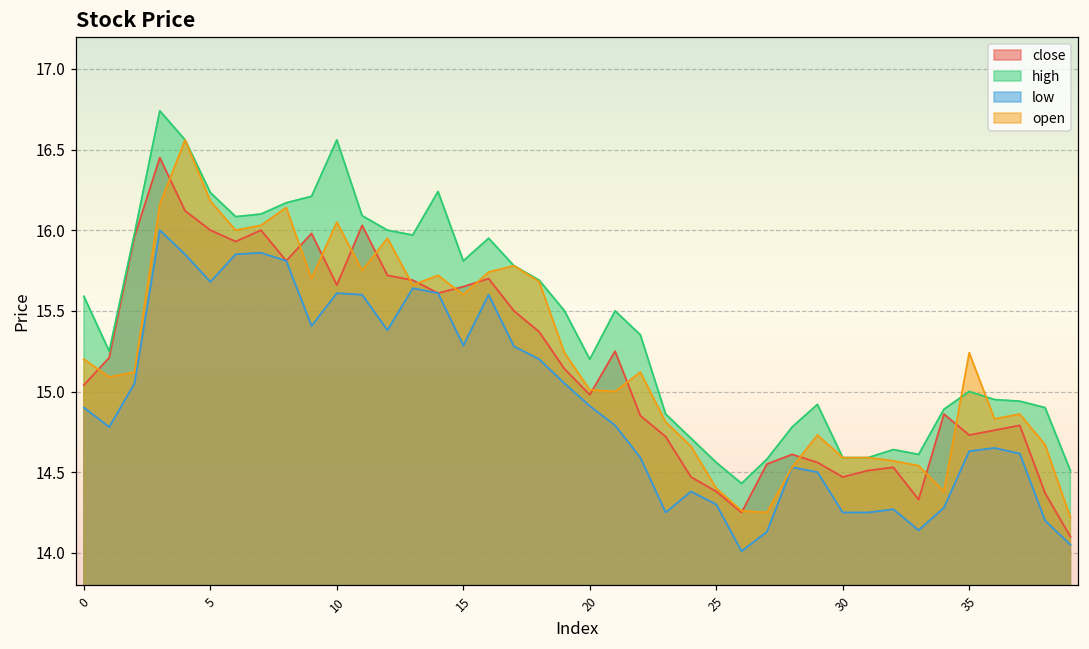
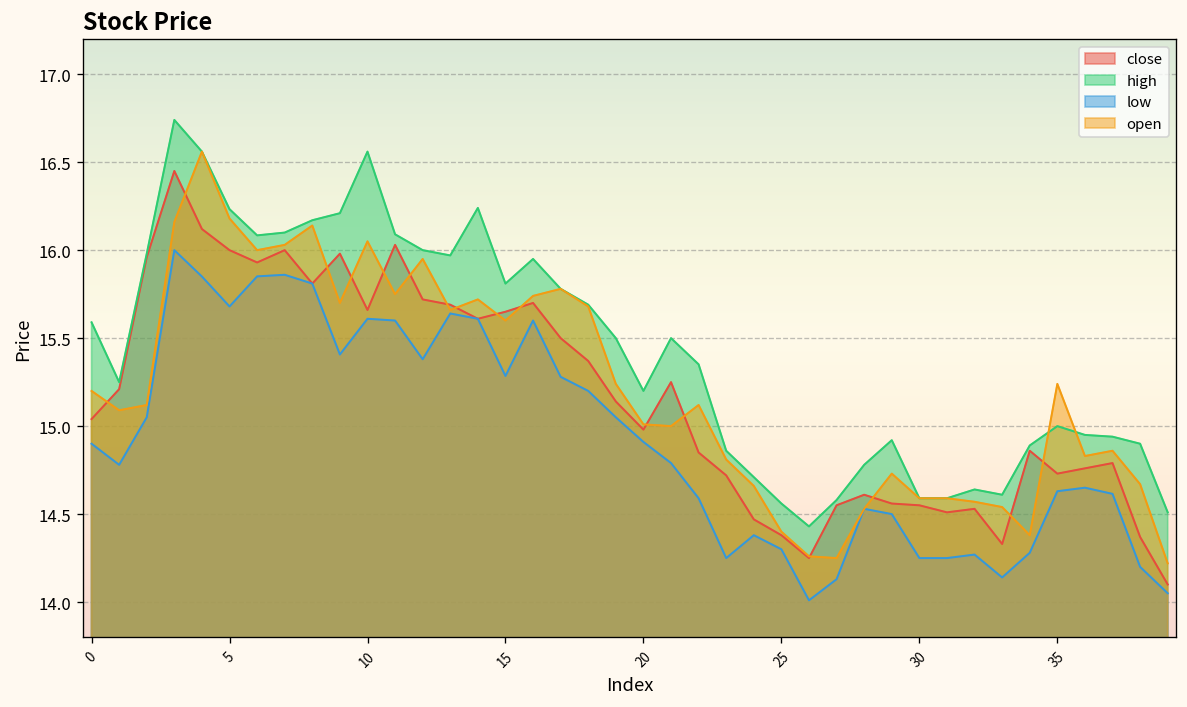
close, 30: 14.47 -> 14.55
